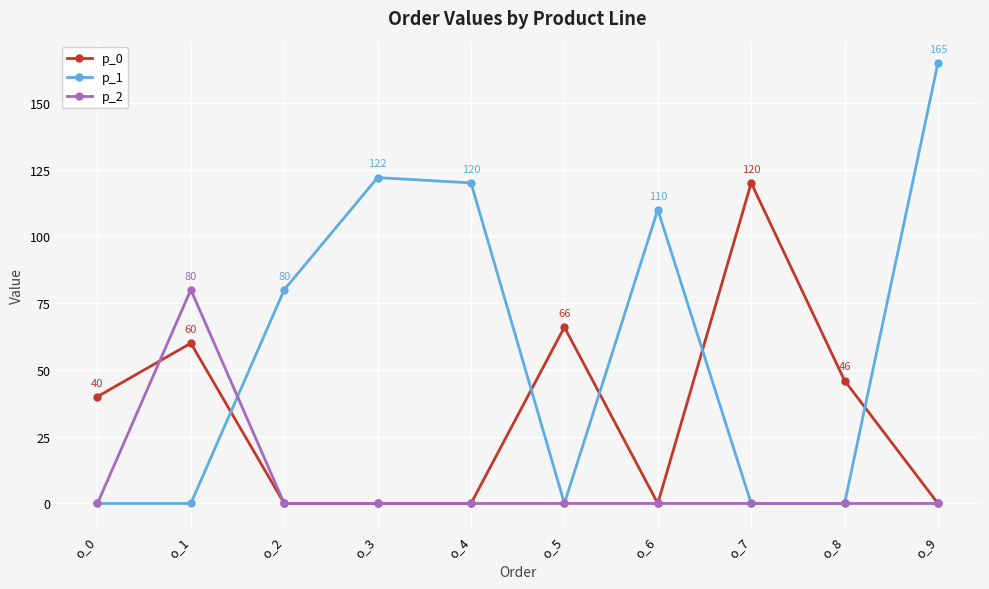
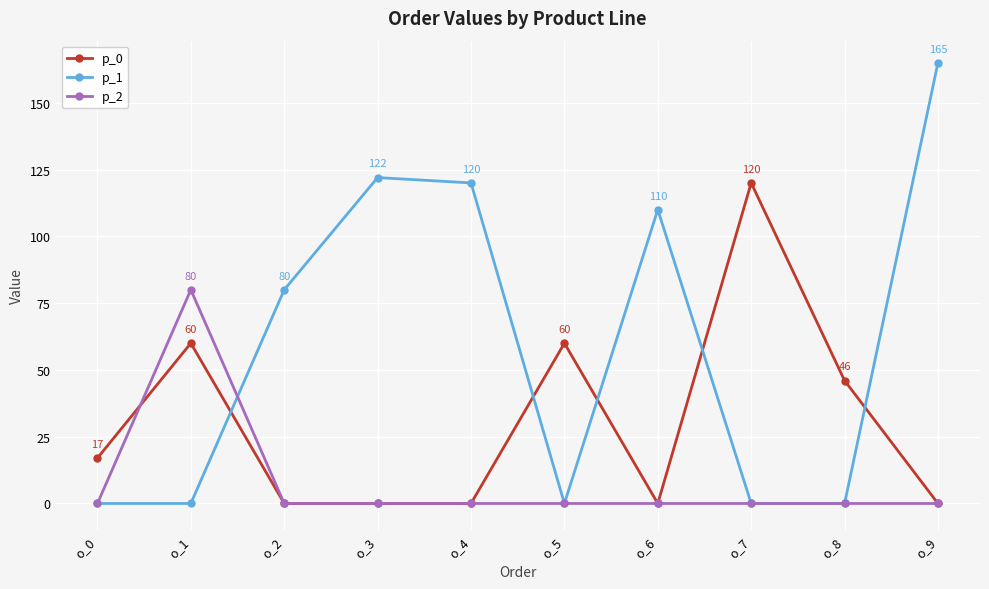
p_0, o_0: 40 -> 17
p_0, o_5: 66 -> 60
